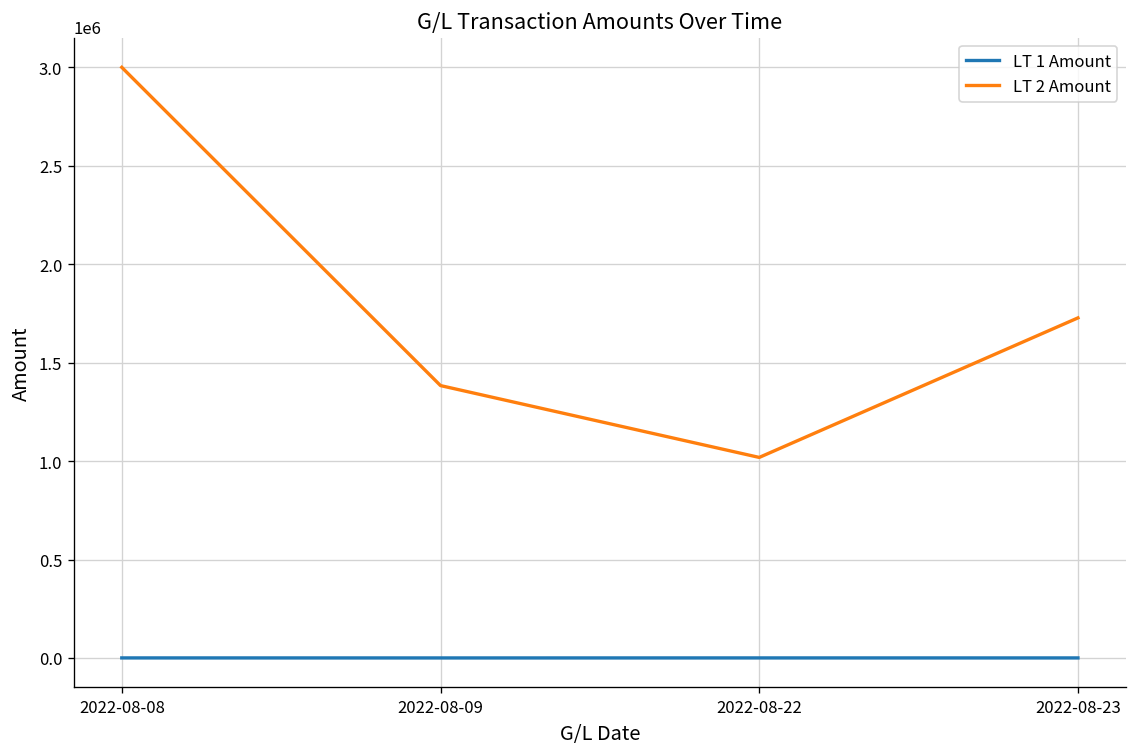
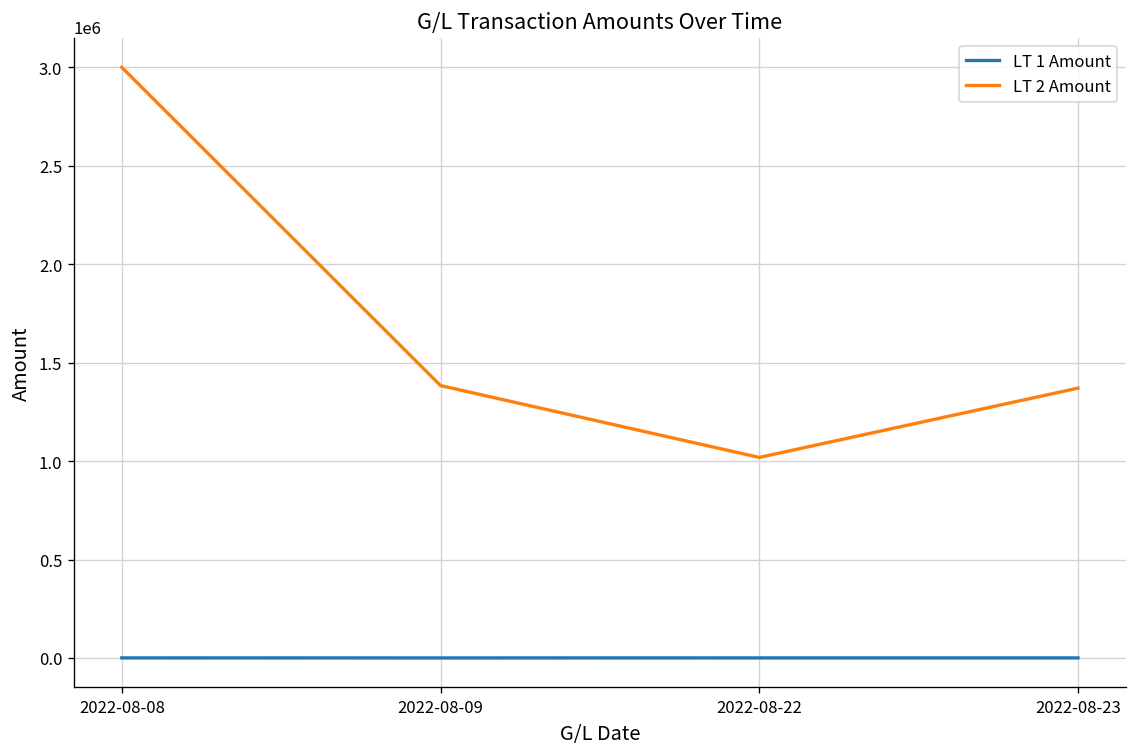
LT 2 Amount, 2022-08-23: 1730000 -> 1370000
